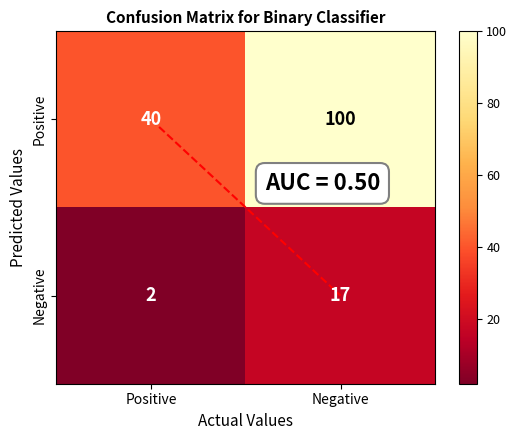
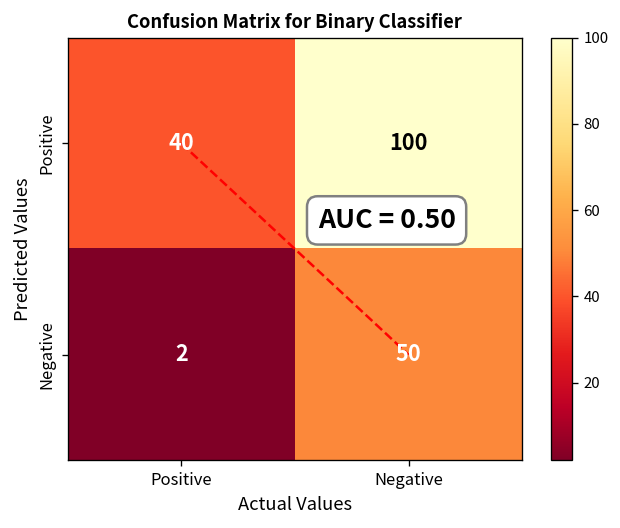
Negative, Negative: 17 -> 50
